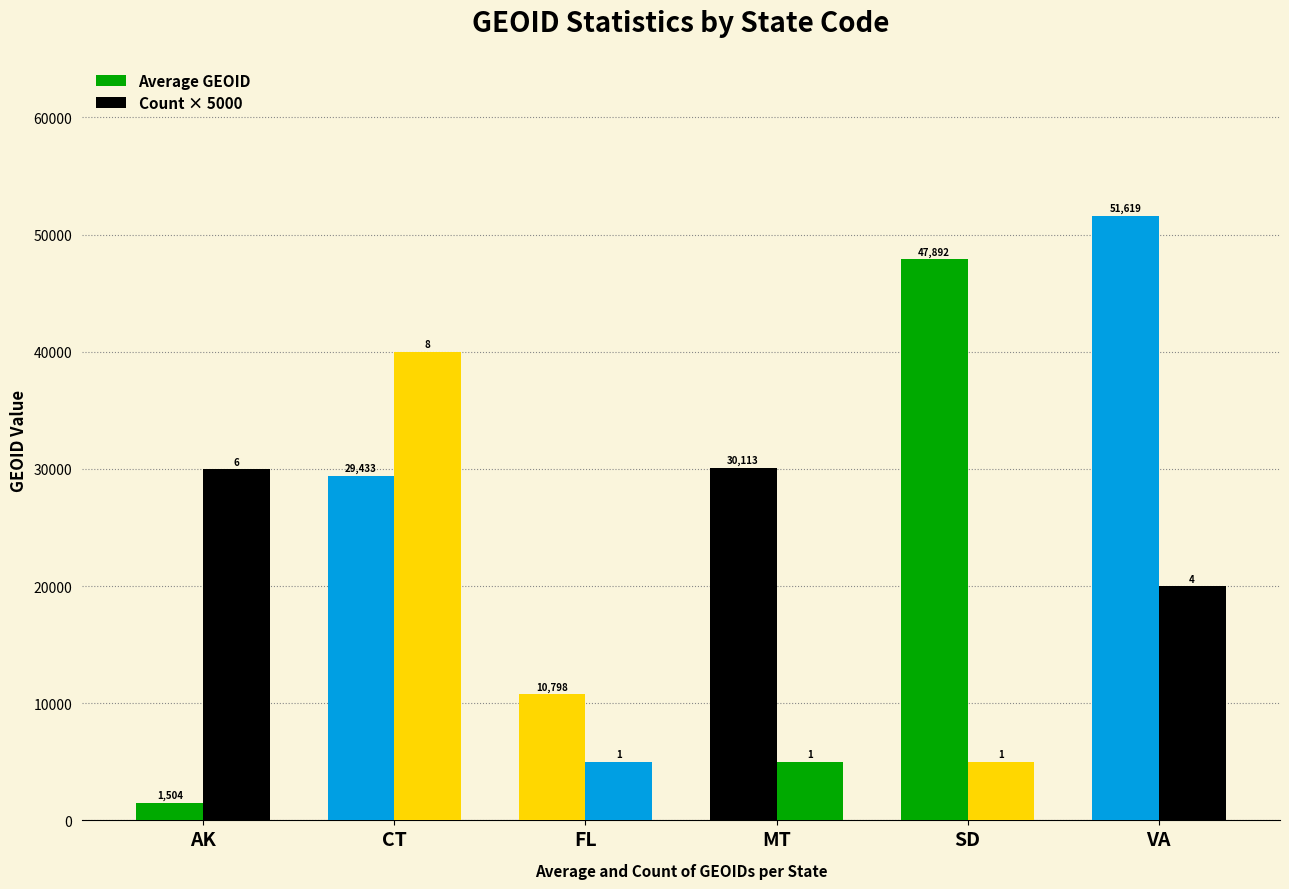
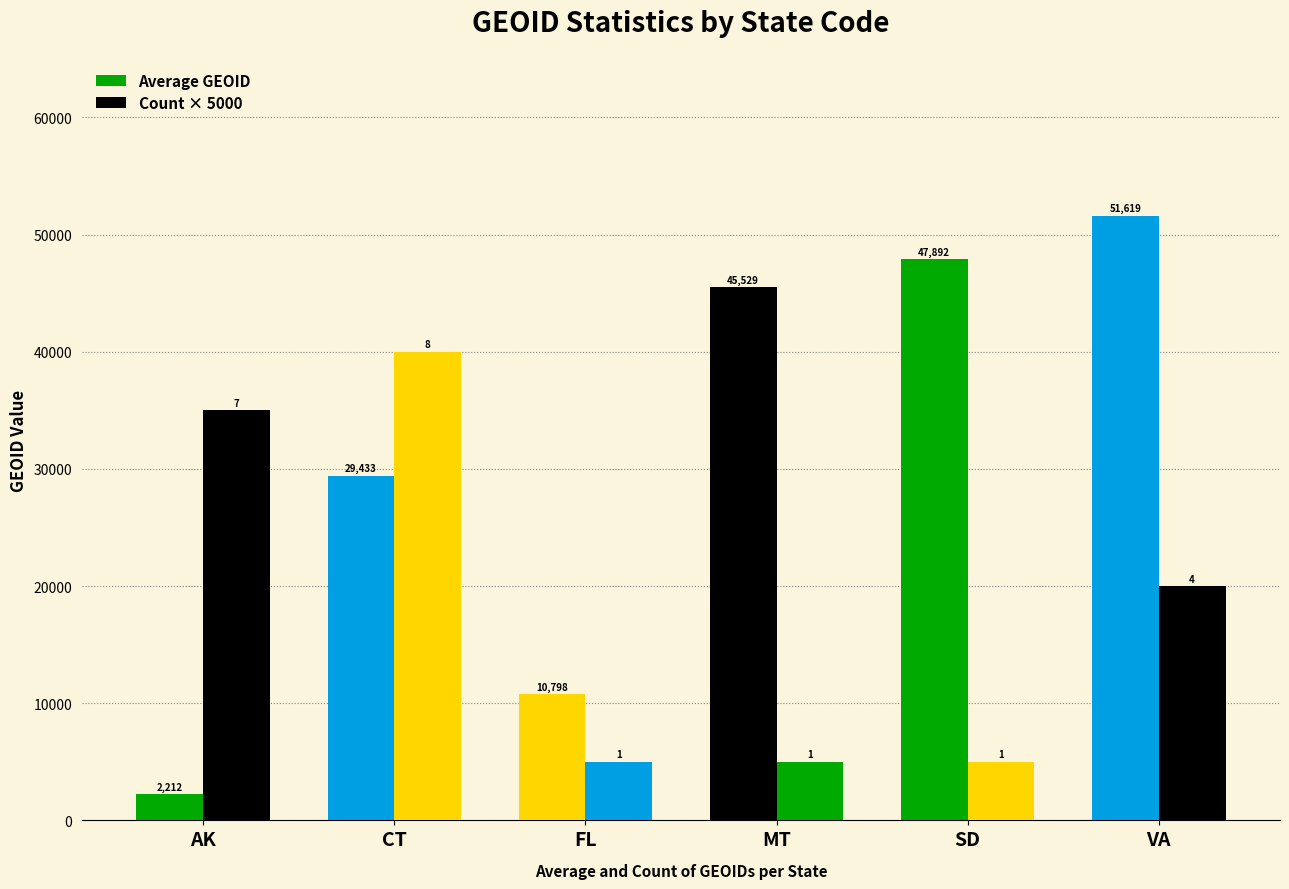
Average GEOID, AK: 1,504 -> 2,212
Count × 5000, AK: 6 -> 7
Average GEOID, MT: 30,113 -> 45,529
